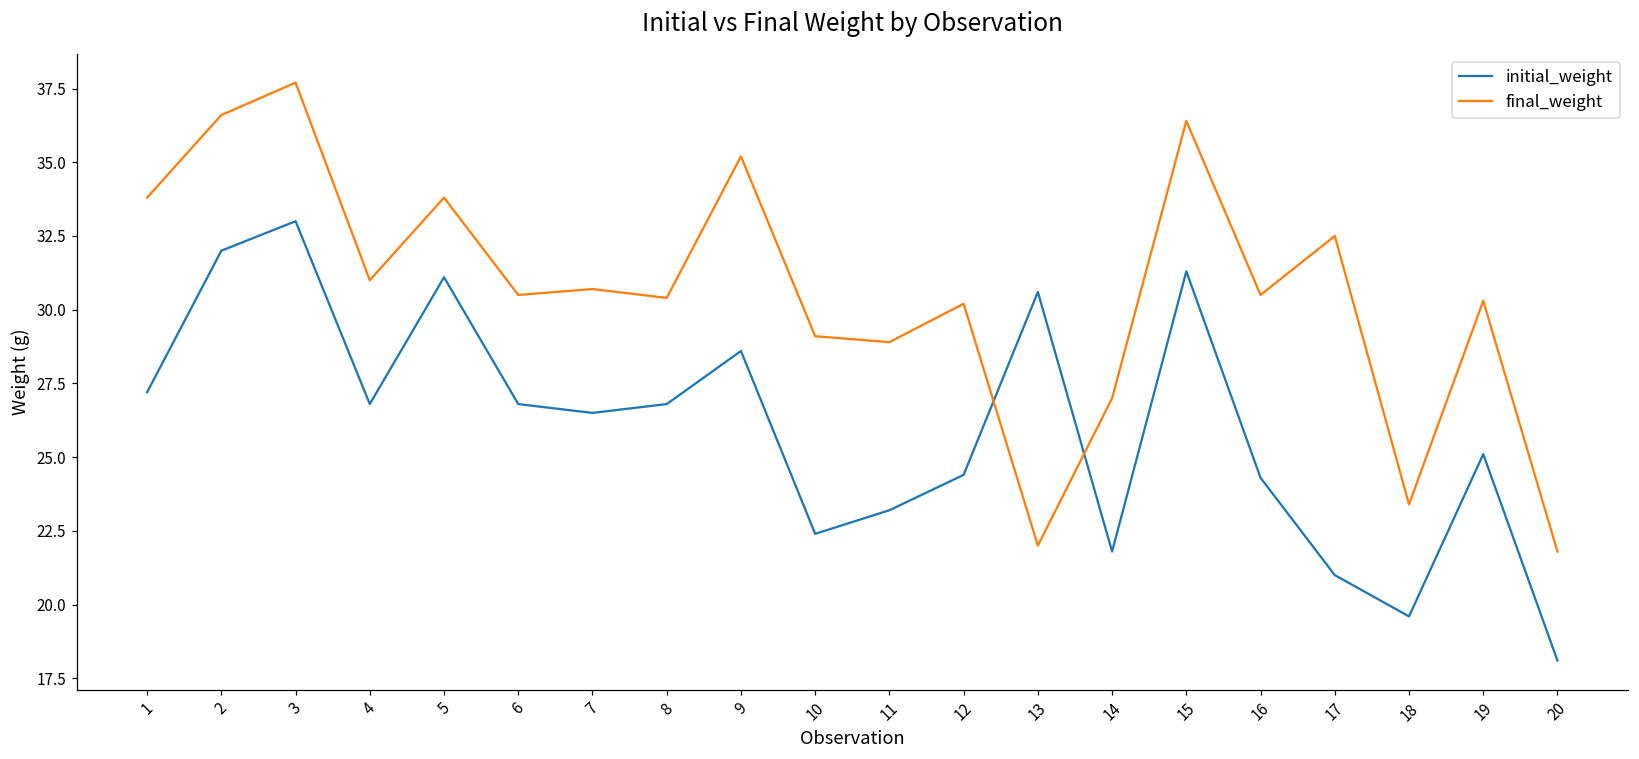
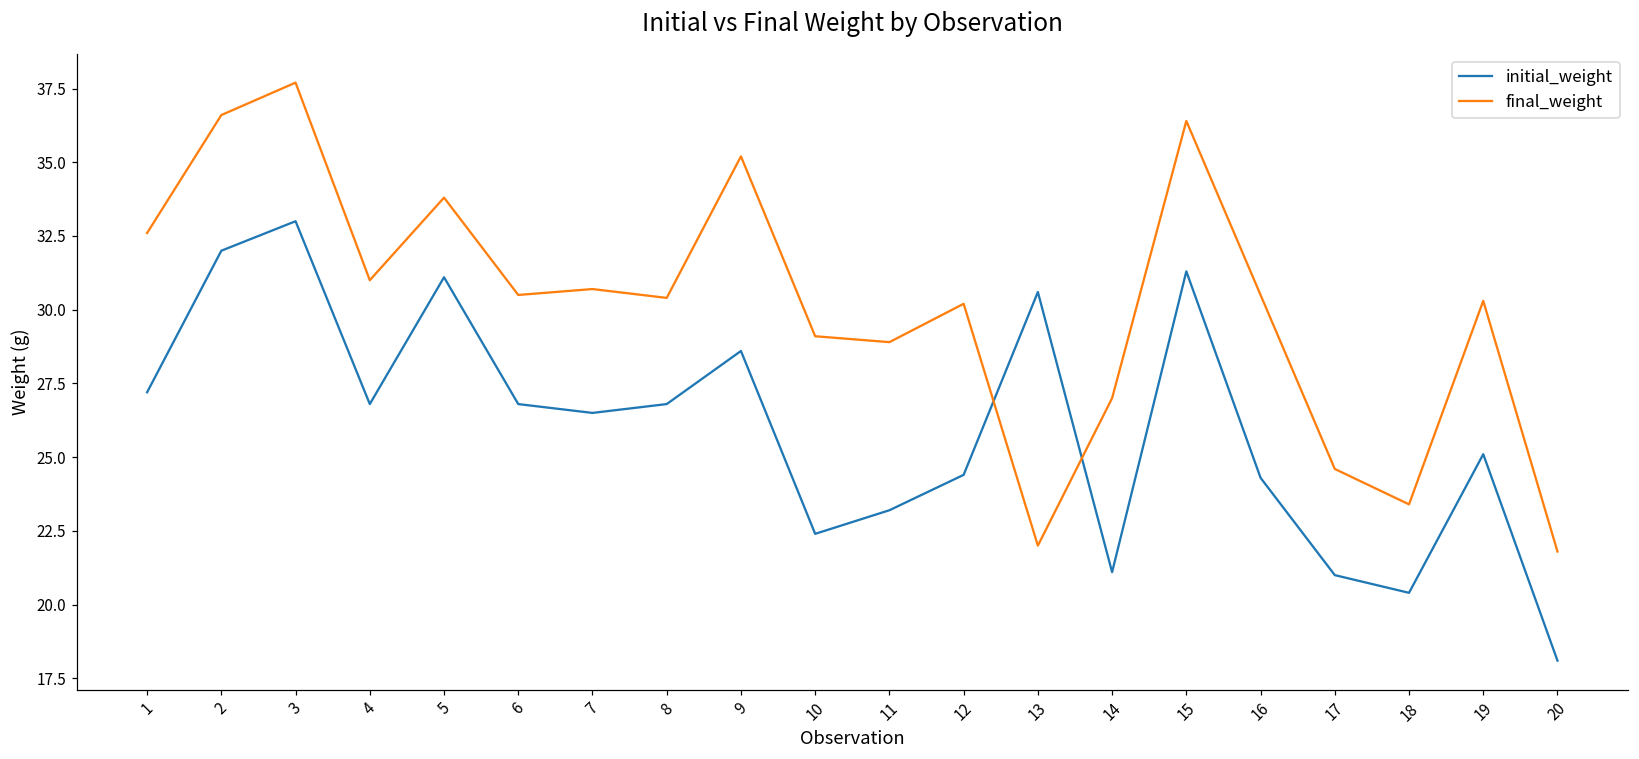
final_weight, 1: 33.8 -> 32.6
initial_weight, 14: 21.8 -> 21.1
final_weight, 17: 32.5 -> 24.6
initial_weight, 18: 19.6 -> 20.4
